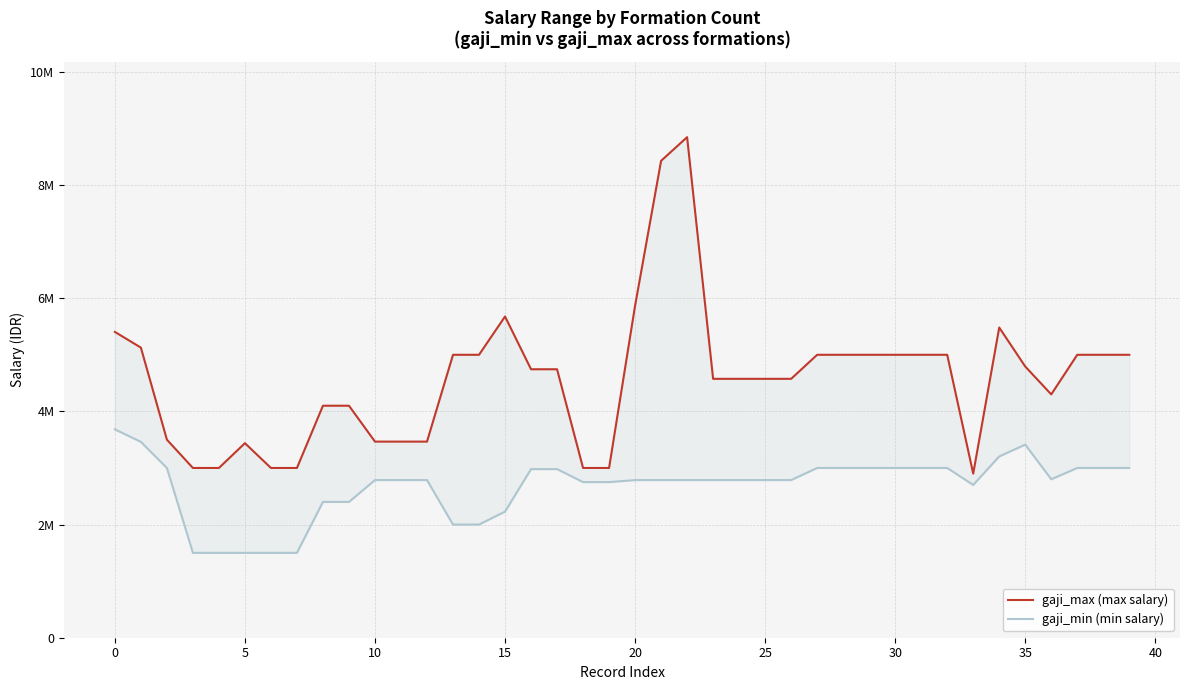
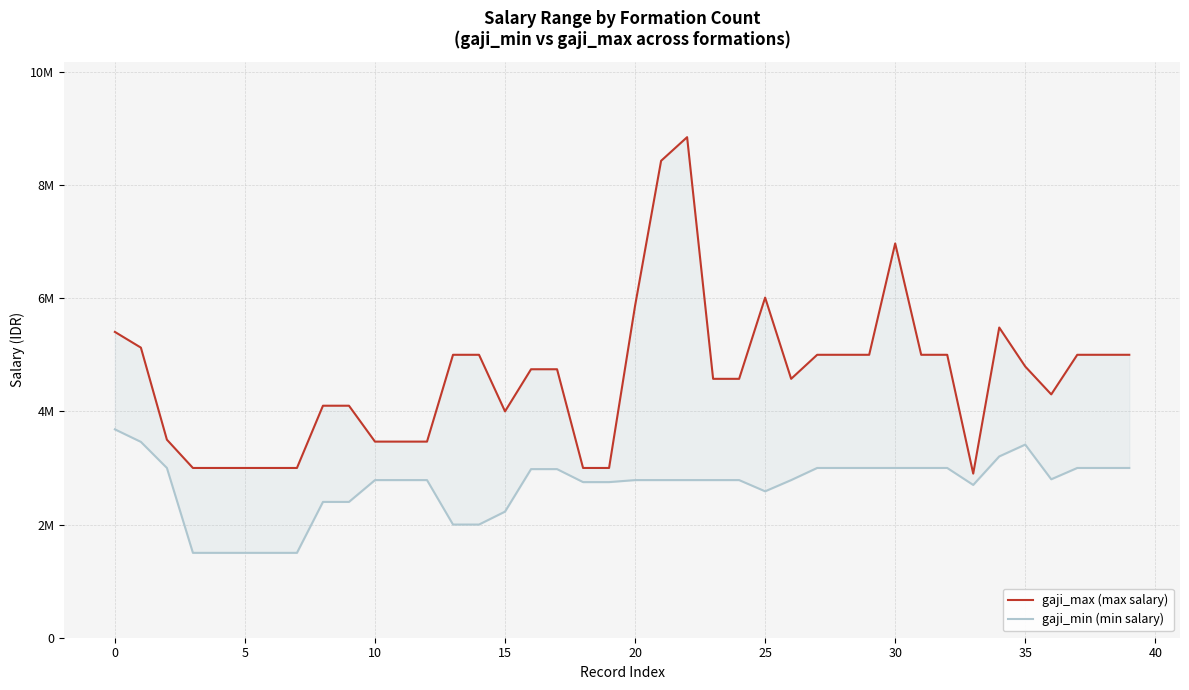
gaji_max (max salary), 5: 3400000 -> 3000000
gaji_max (max salary), 15: 5700000 -> 4000000
gaji_max (max salary), 25: 4600000 -> 6000000
gaji_min (min salary), 25: 2800000 -> 2600000
gaji_max (max salary), 30: 5000000 -> 7000000
